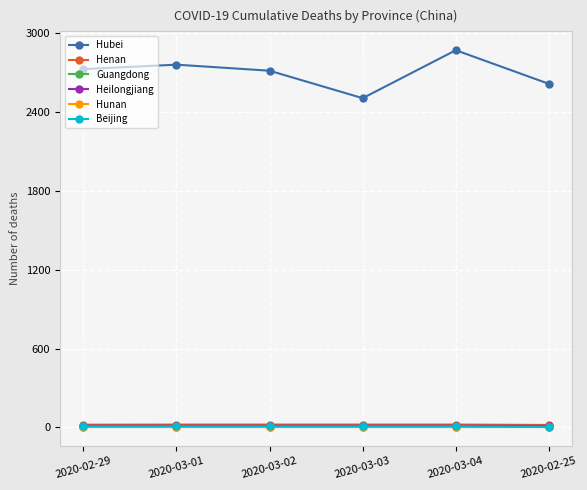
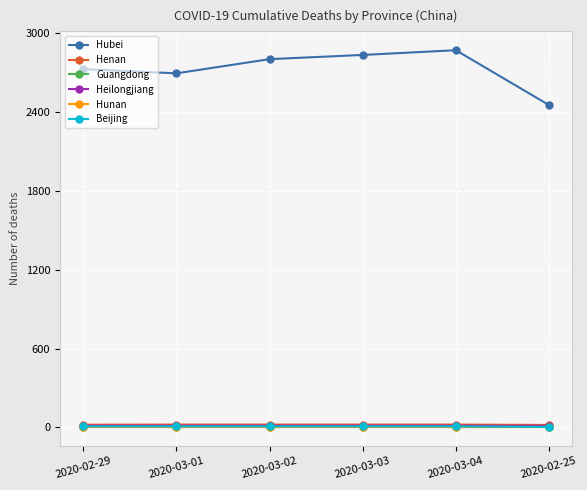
Hubei, 2020-03-01: 2760 -> 2700
Hubei, 2020-03-02: 2720 -> 2800
Hubei, 2020-03-03: 2510 -> 2840
Hubei, 2020-02-25: 2620 -> 2450
